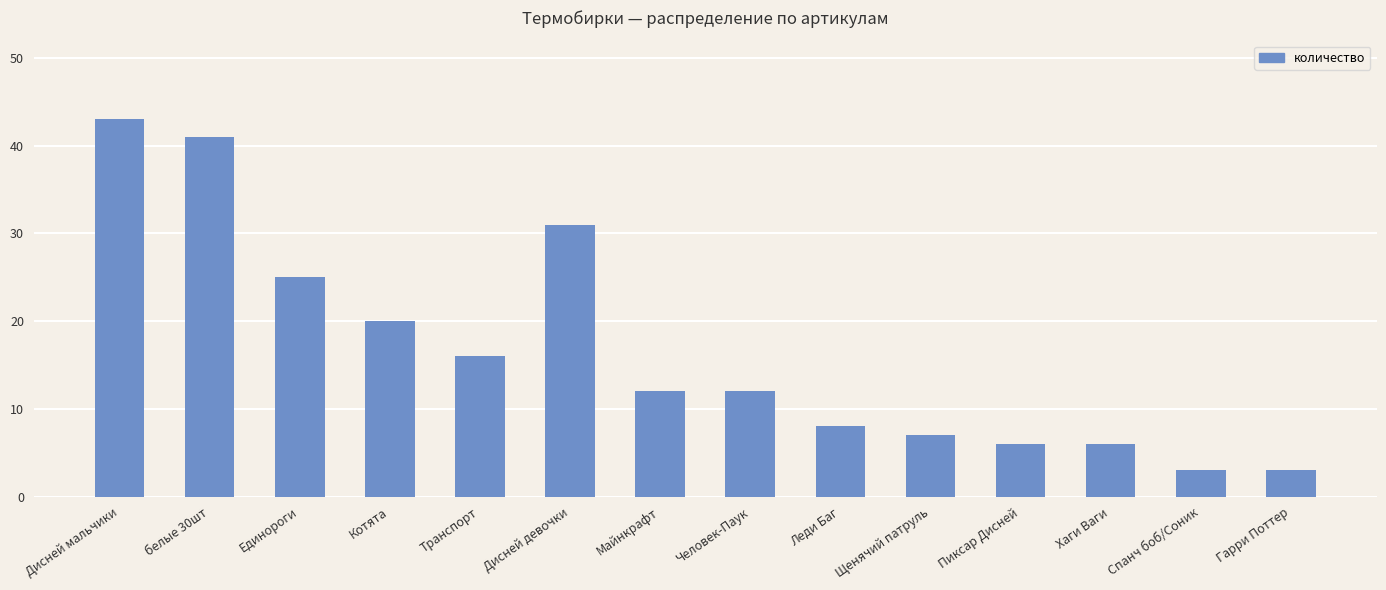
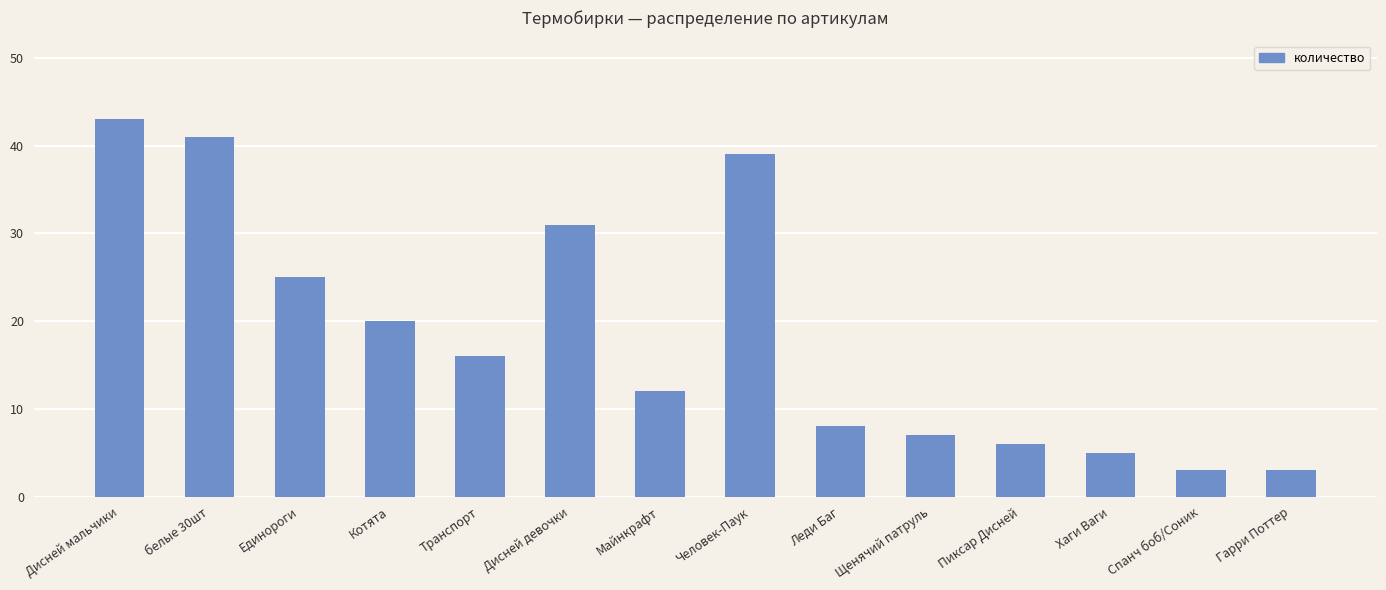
Человек-Паук: 12 -> 39
Хаги Ваги: 6 -> 5
